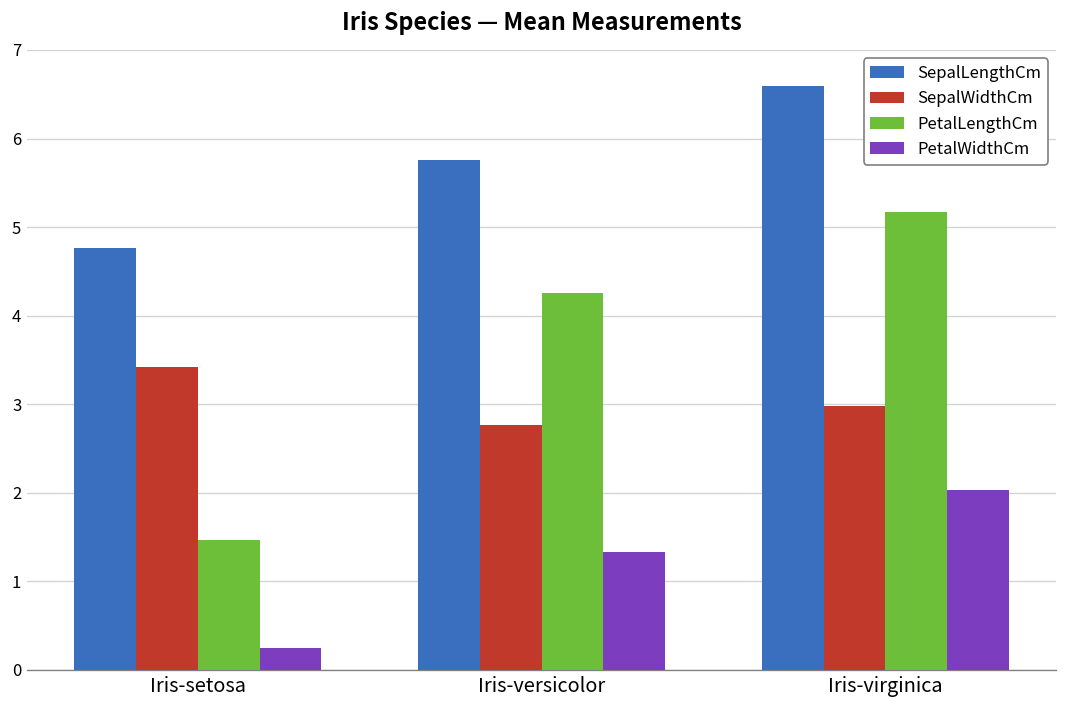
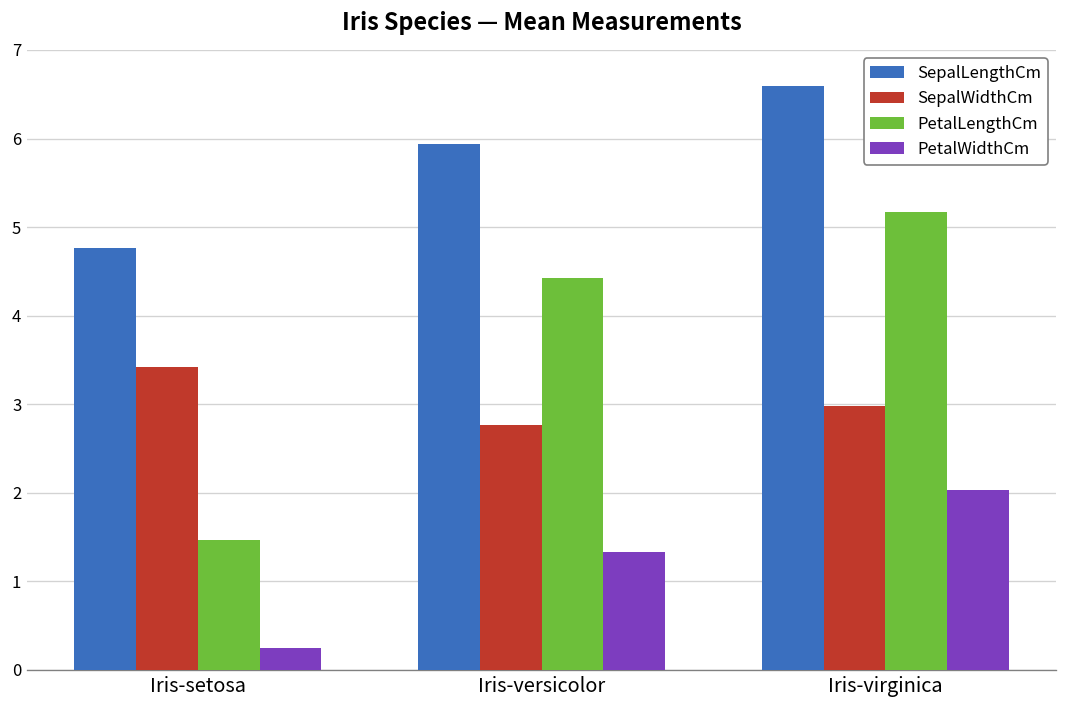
SepalLengthCm, Iris-versicolor: 5.8 -> 5.9
PetalLengthCm, Iris-versicolor: 4.3 -> 4.4
